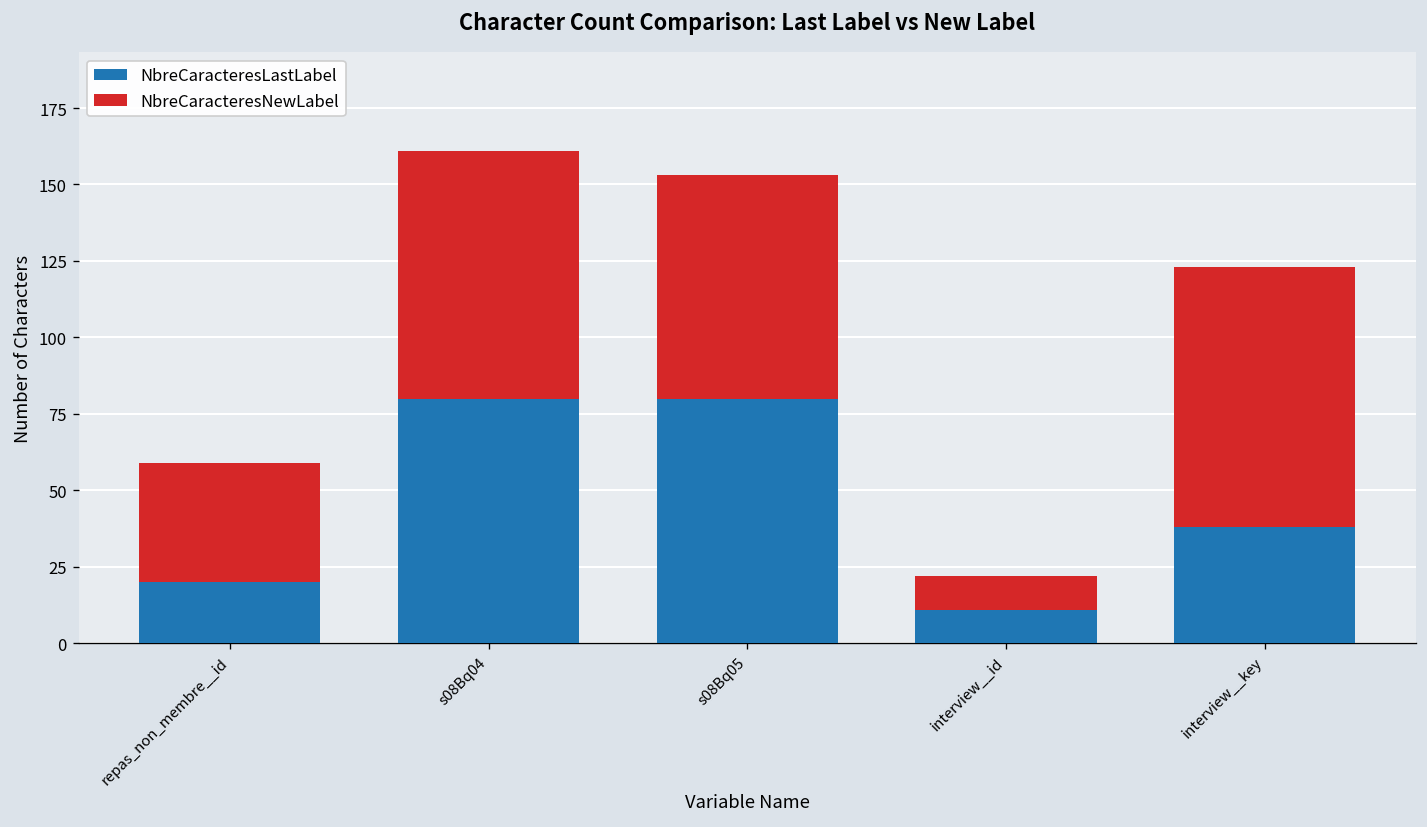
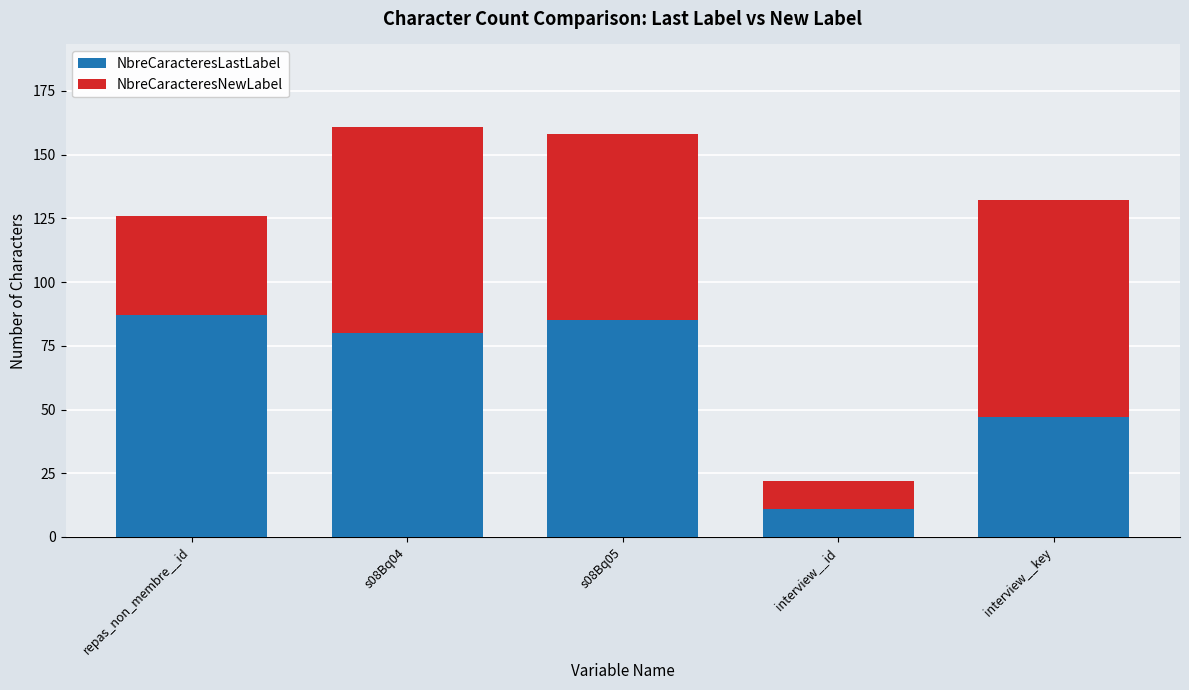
NbreCaracteresLastLabel, repas_non_membre__id: 20 -> 87
NbreCaracteresLastLabel, s08Bq05: 80 -> 85
NbreCaracteresLastLabel, interview__key: 38 -> 47
